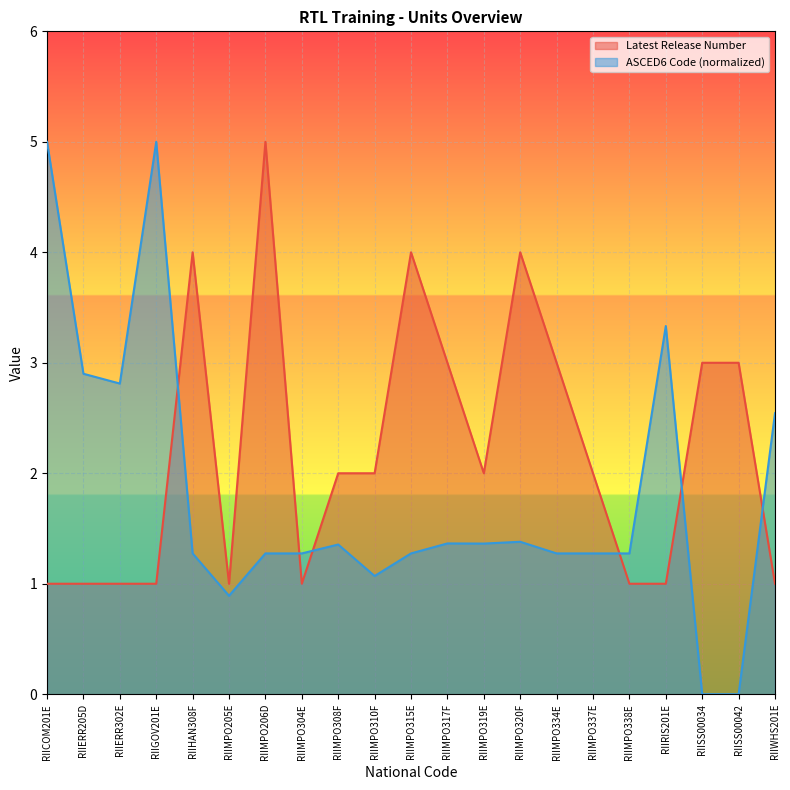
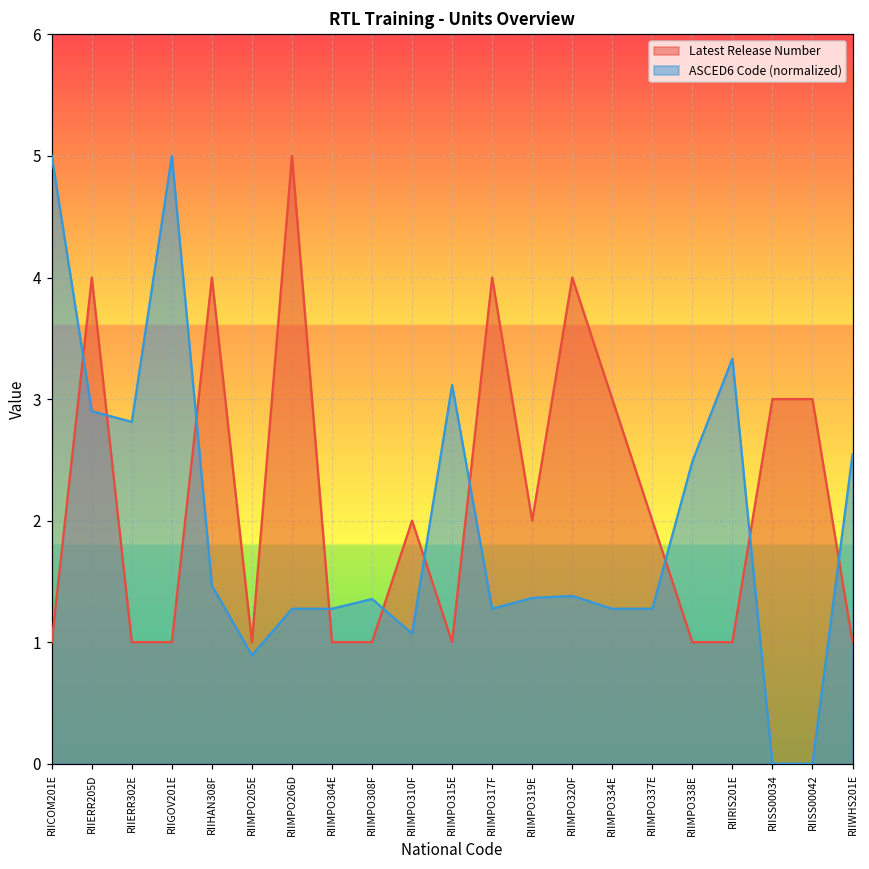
Latest Release Number, RIIERR205D: 1 -> 4
ASCED6 Code (normalized), RIIHAN308F: 1.27 -> 1.47
Latest Release Number, RIIMPO308F: 2 -> 1
Latest Release Number, RIIMPO315E: 4 -> 1
ASCED6 Code (normalized), RIIMPO315E: 1.27 -> 3.12
Latest Release Number, RIIMPO317F: 3 -> 4
ASCED6 Code (normalized), RIIMPO317F: 1.36 -> 1.27
ASCED6 Code (normalized), RIIMPO338E: 1.27 -> 2.49
